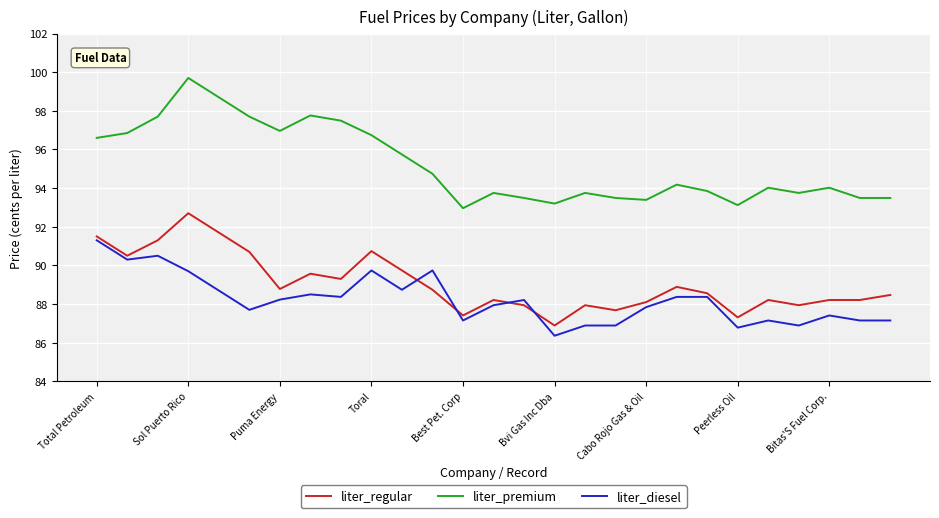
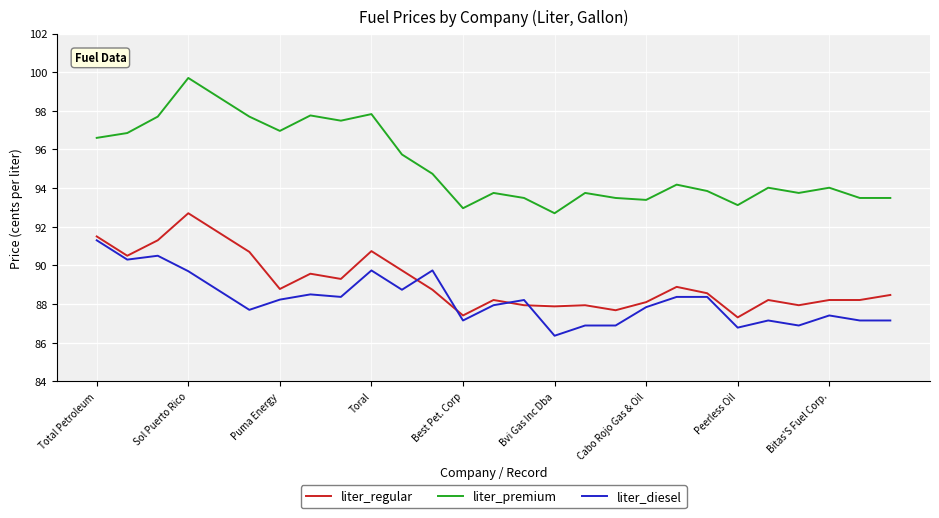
liter_premium, Toral: 96.7 -> 97.8
liter_regular, Bvi Gas Inc Dba: 86.9 -> 87.9
liter_premium, Bvi Gas Inc Dba: 93.2 -> 92.7
